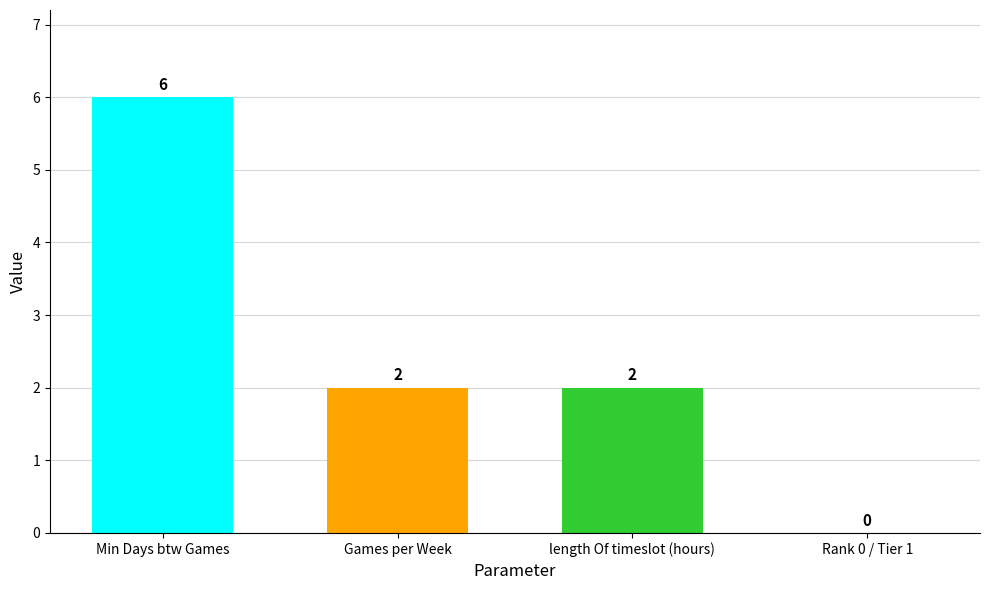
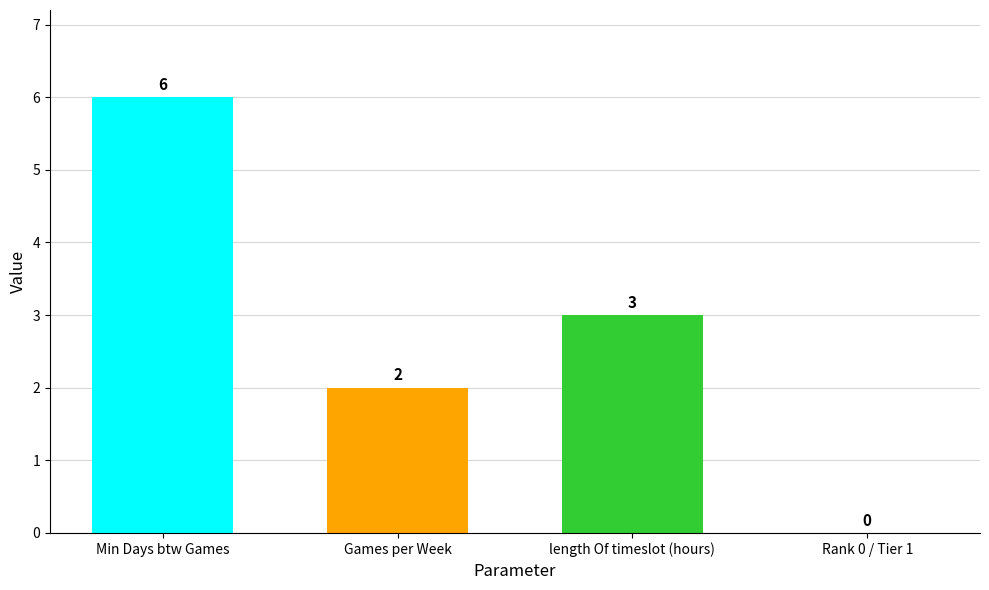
length Of timeslot (hours): 2 -> 3
